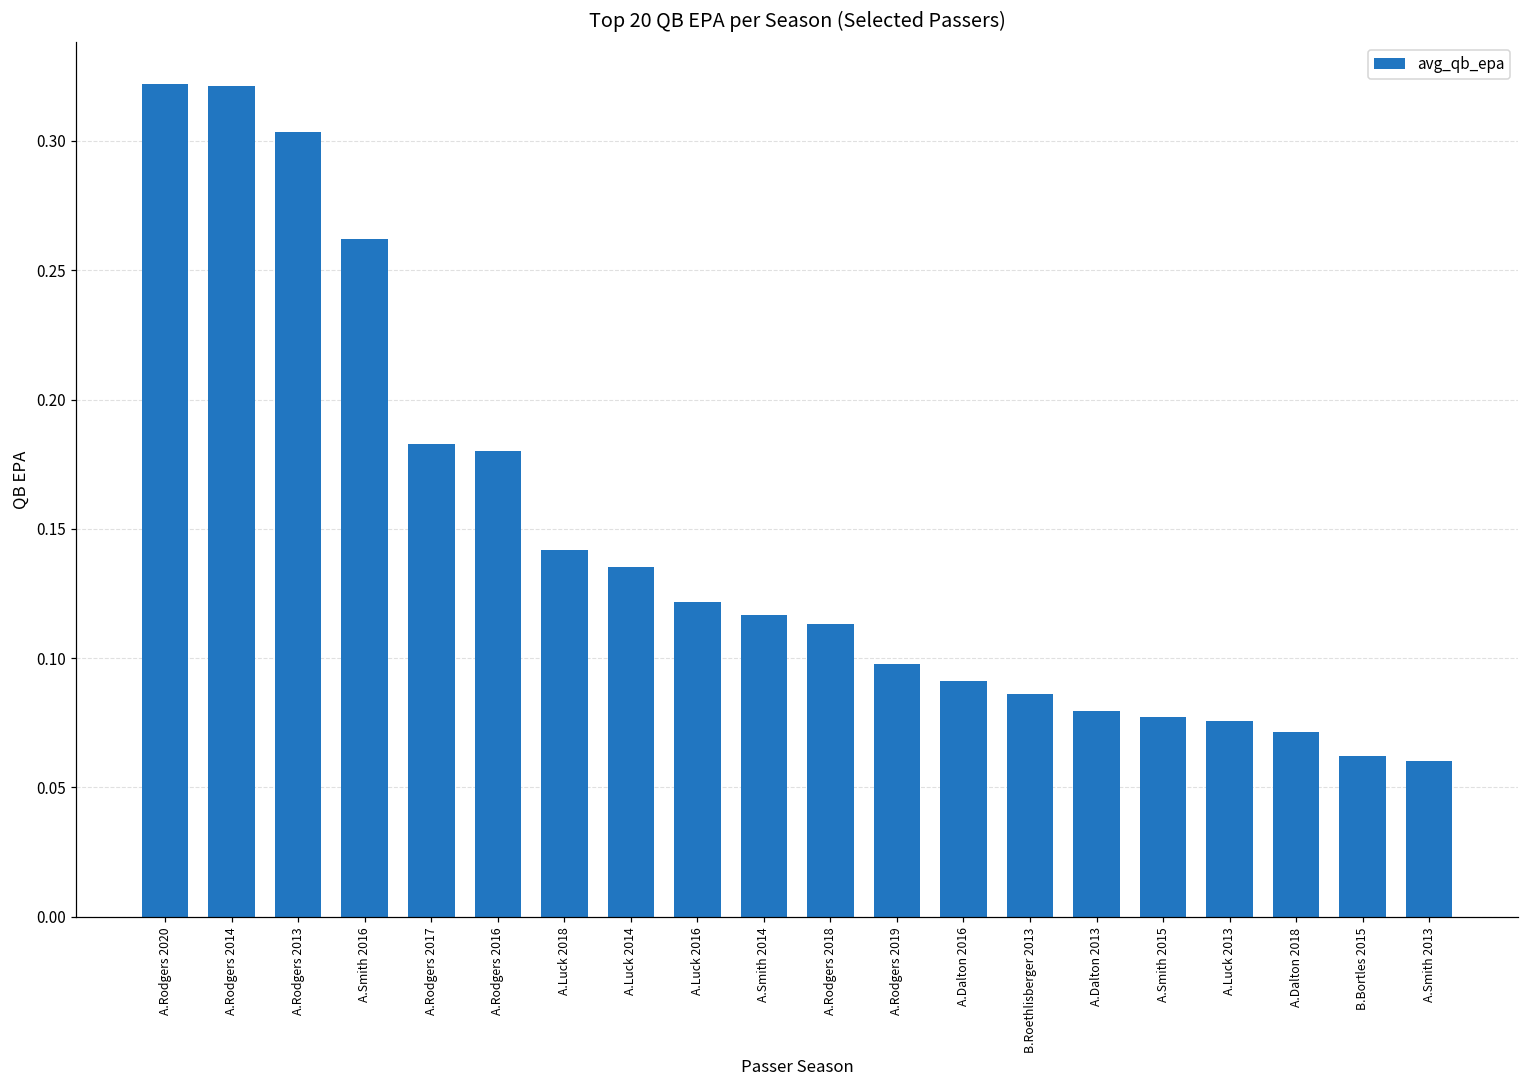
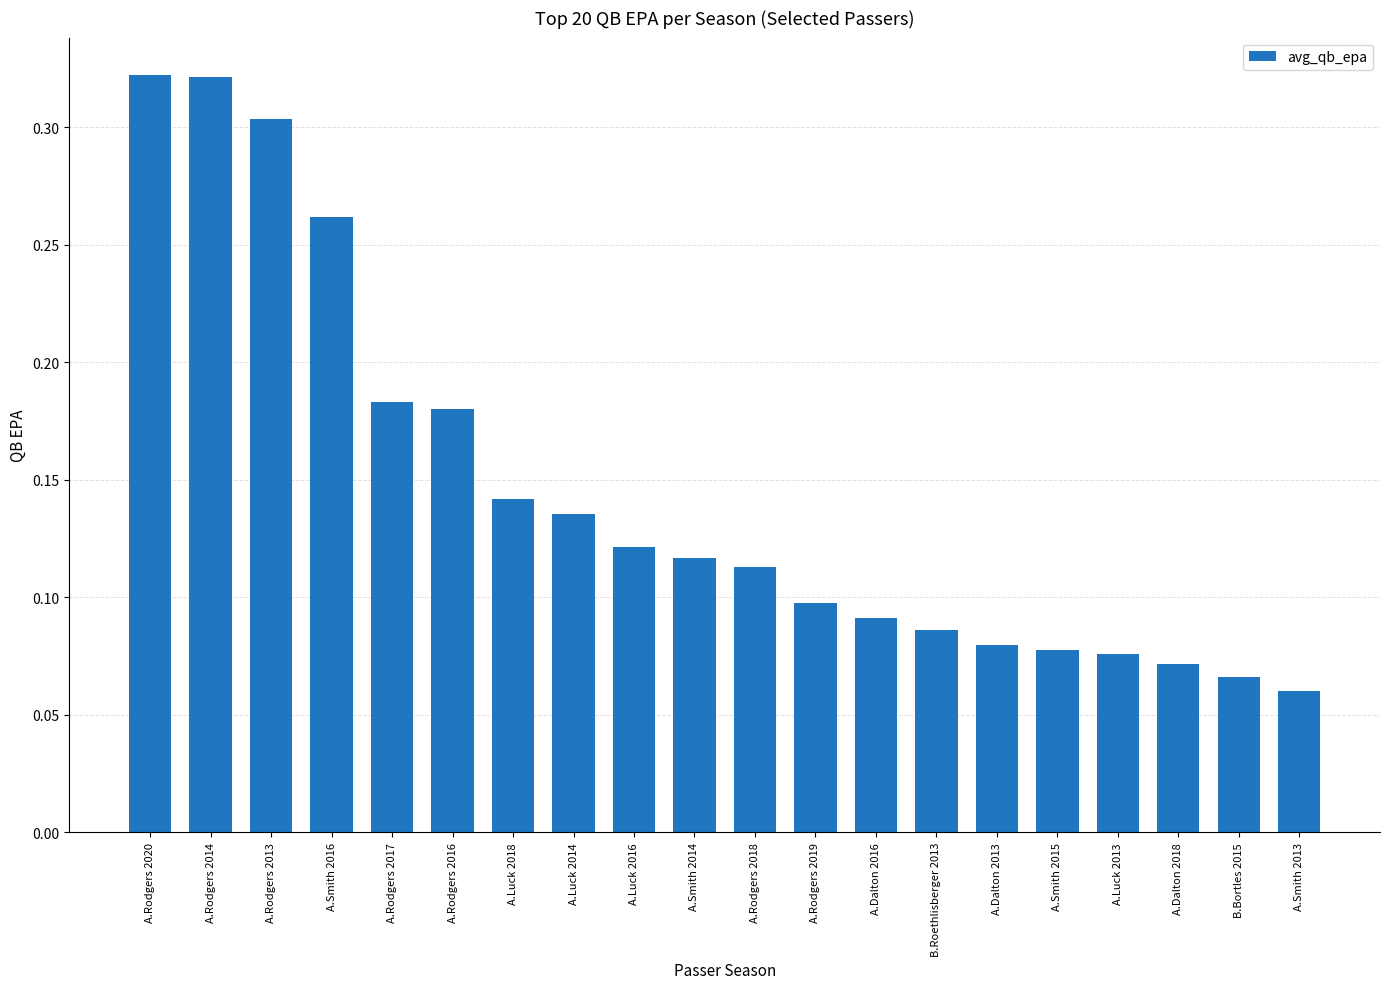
B.Bortles 2015: 0.062 -> 0.066
